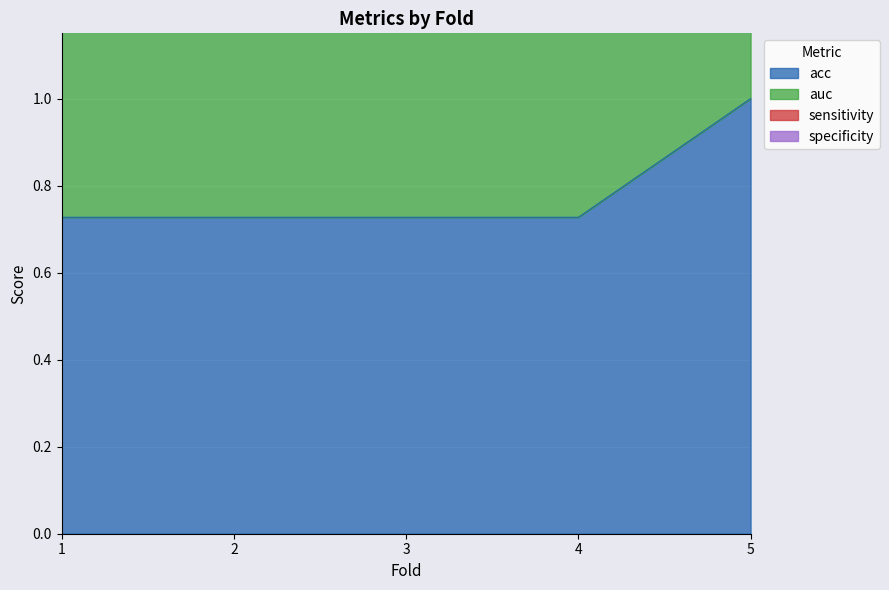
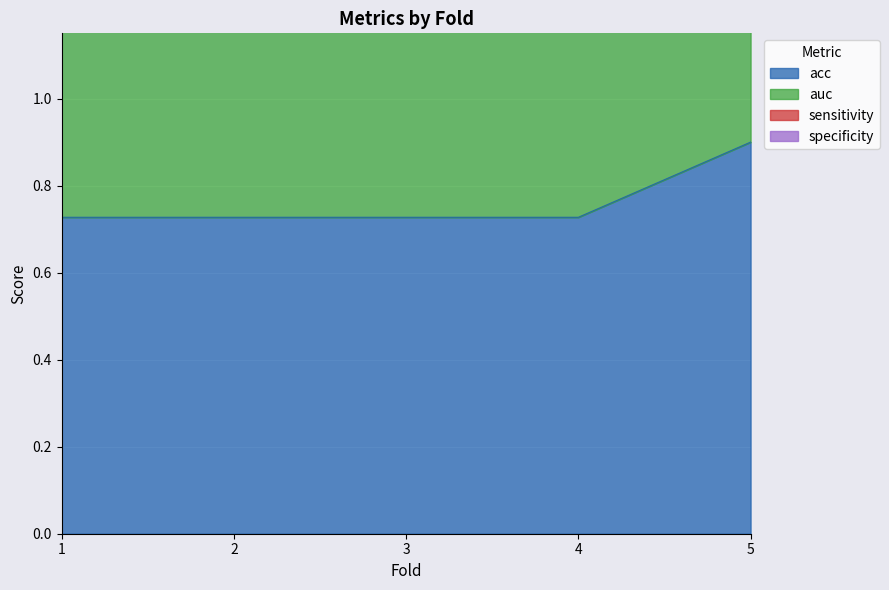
acc, 5: 1.0 -> 0.9
